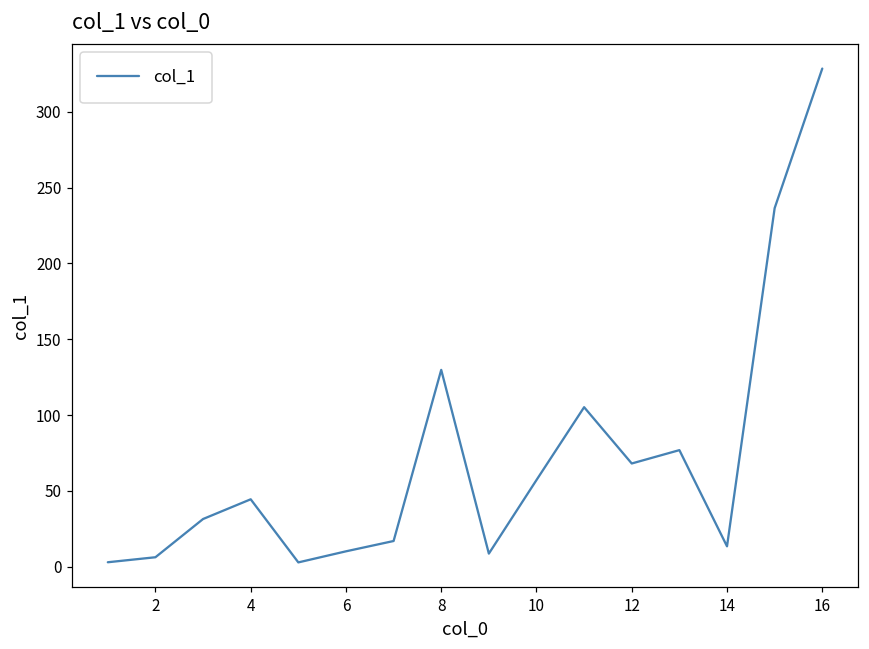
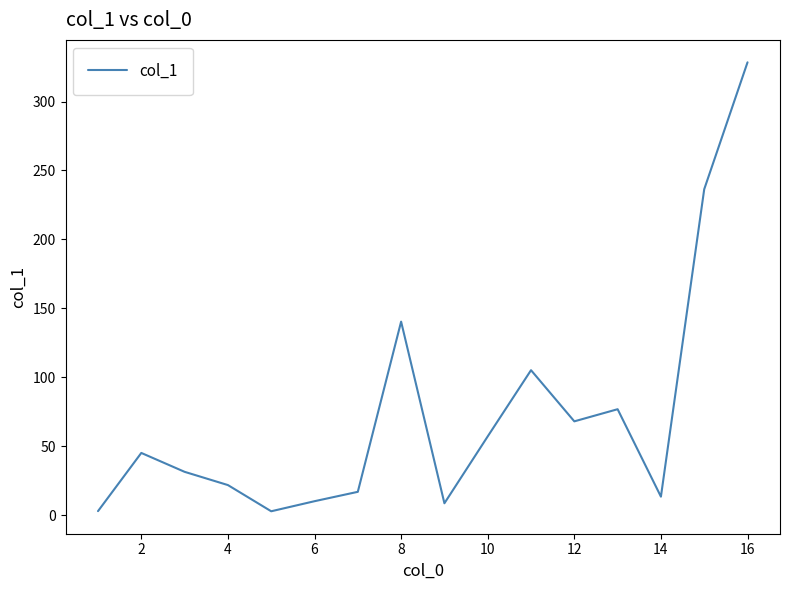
2: 6 -> 45
4: 45 -> 22
8: 130 -> 140
